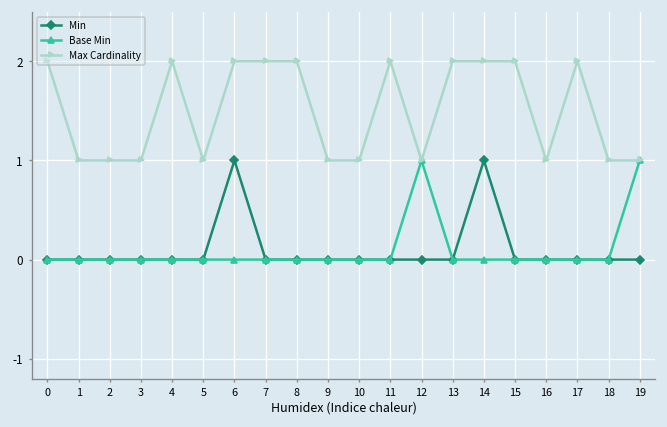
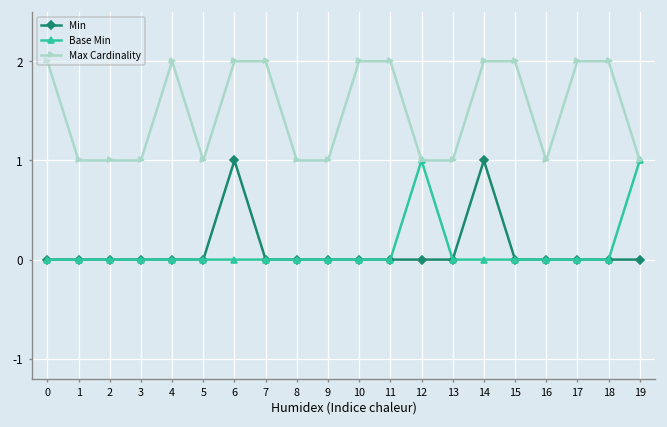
Max Cardinality, 8: 2 -> 1
Max Cardinality, 10: 1 -> 2
Max Cardinality, 13: 2 -> 1
Max Cardinality, 18: 1 -> 2
